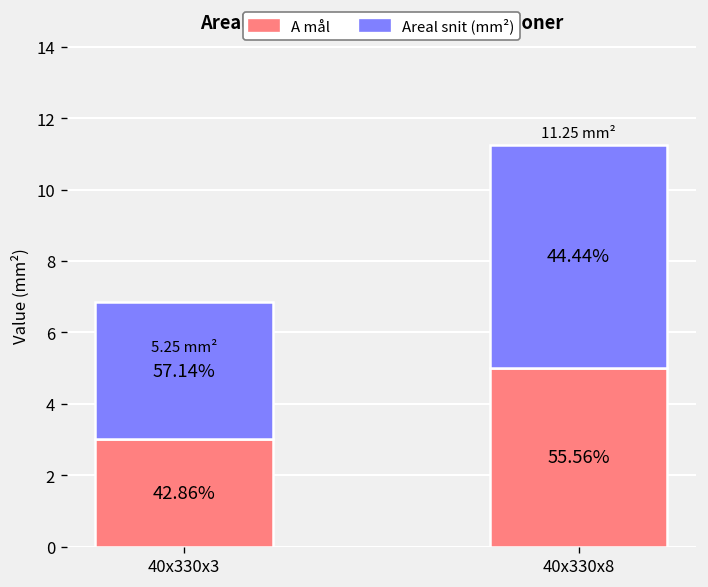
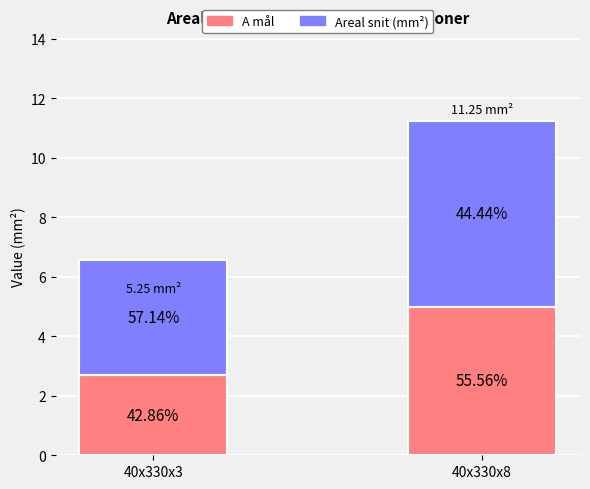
A mål, 40x330x3: 3.0 -> 2.7
